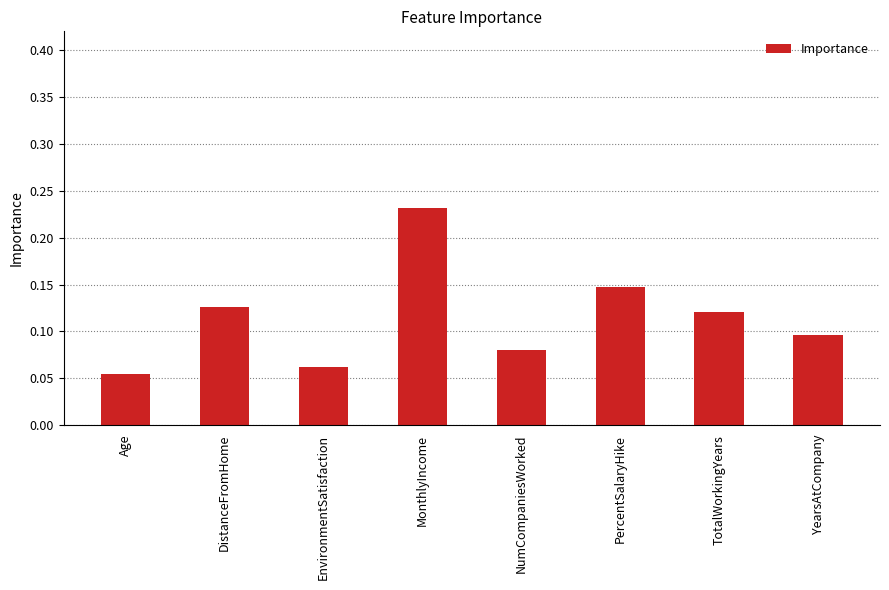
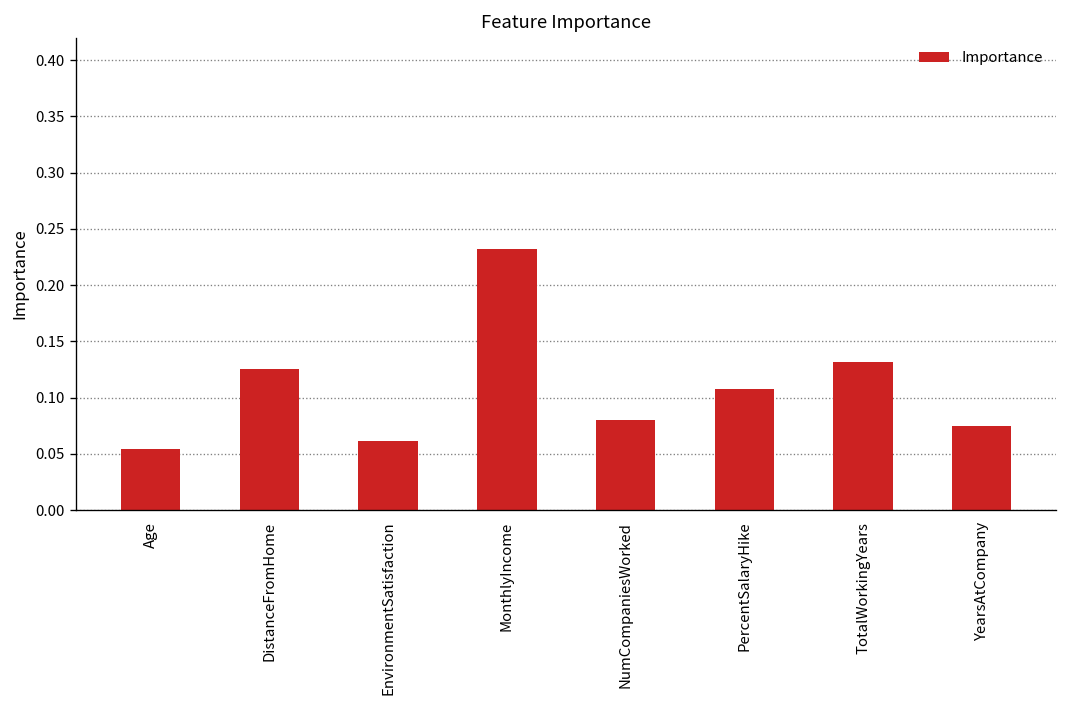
PercentSalaryHike: 0.15 -> 0.11
TotalWorkingYears: 0.12 -> 0.13
YearsAtCompany: 0.10 -> 0.08
